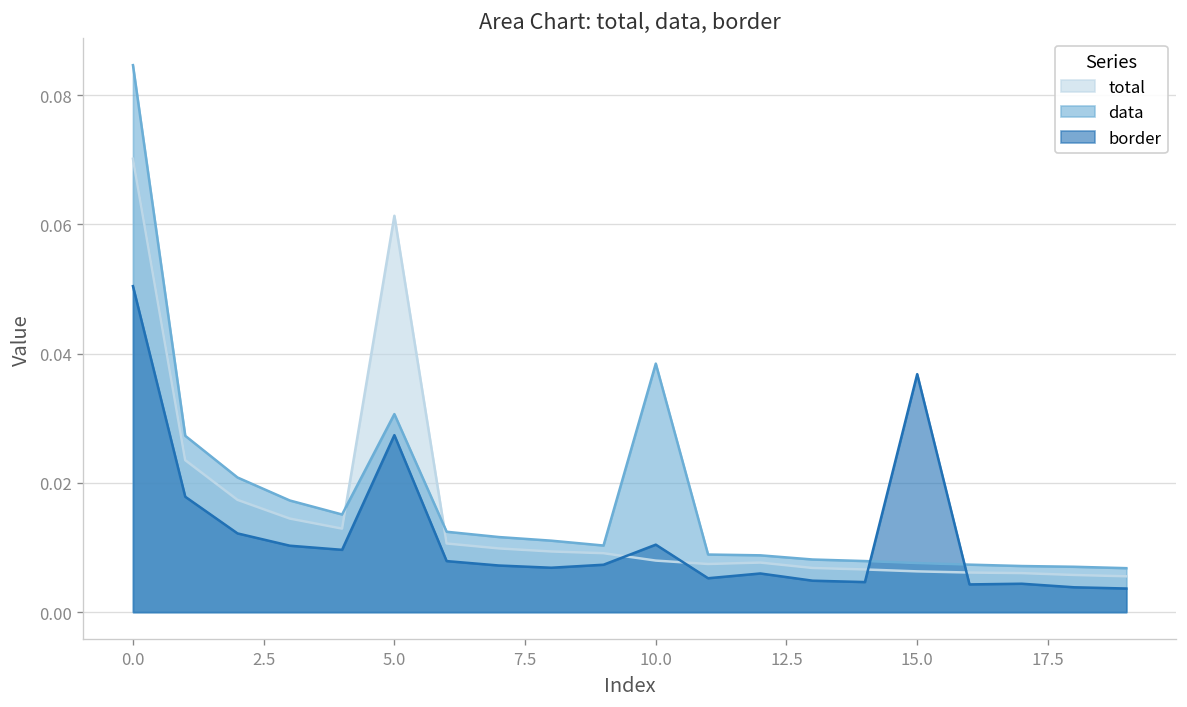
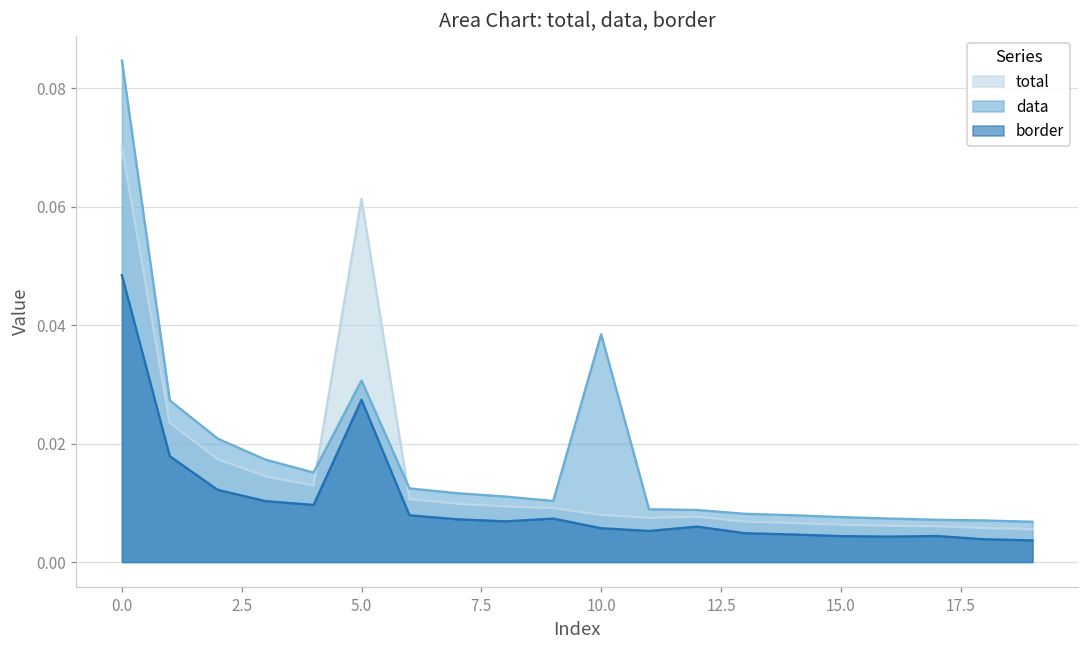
border, 0.0: 0.050 -> 0.048
border, 10.0: 0.010 -> 0.006
border, 15.0: 0.037 -> 0.004
